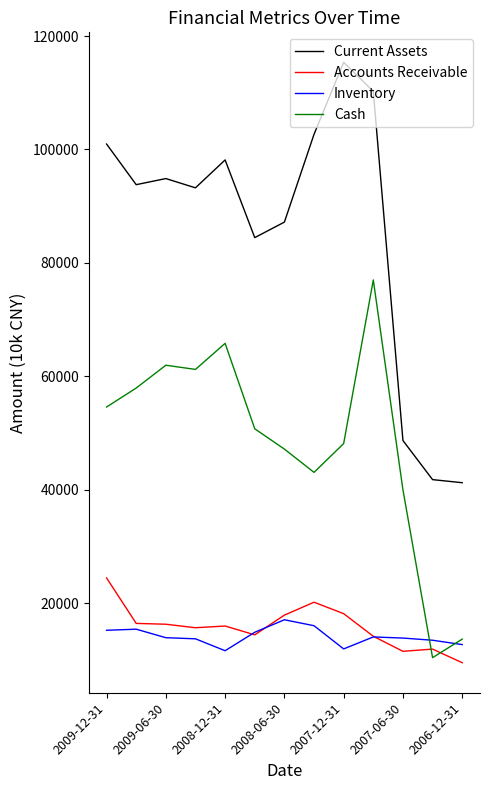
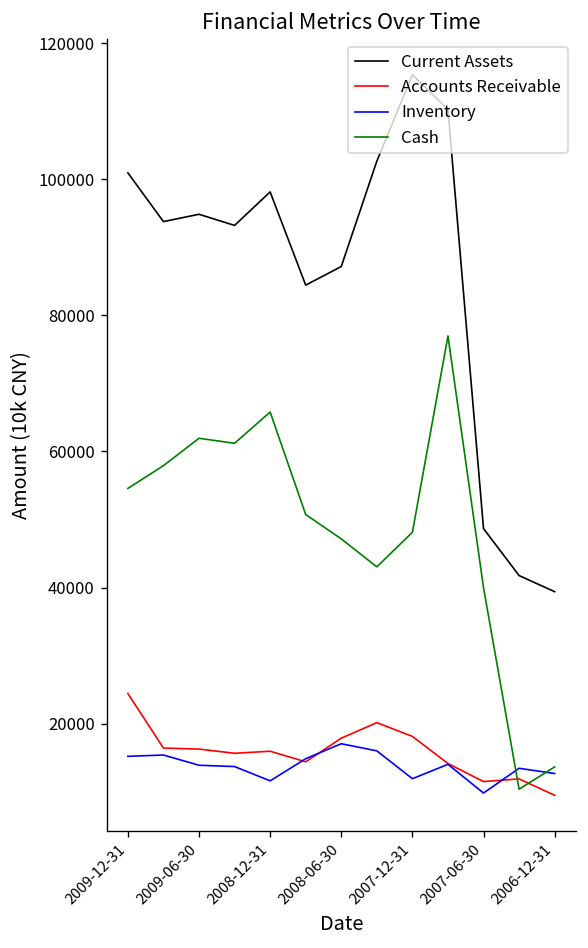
Inventory, 2007-06-30: 14000 -> 10000
Current Assets, 2006-12-31: 41000 -> 39000
